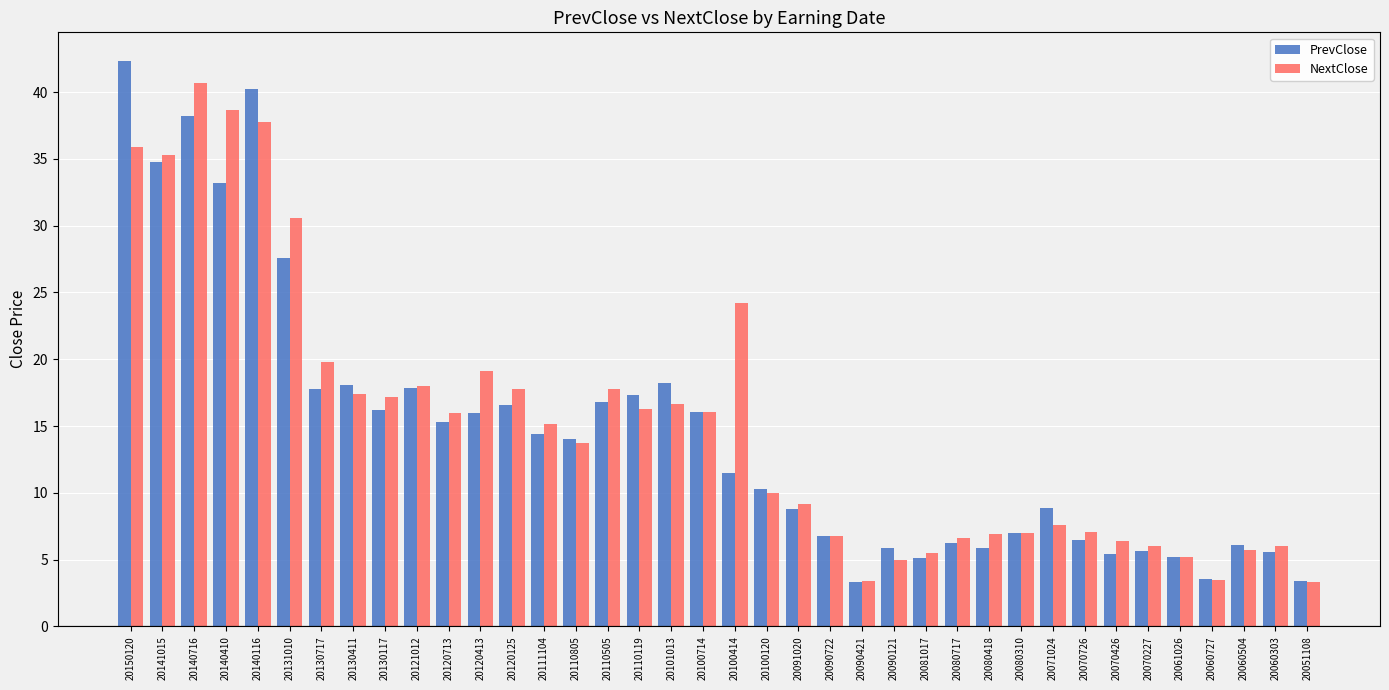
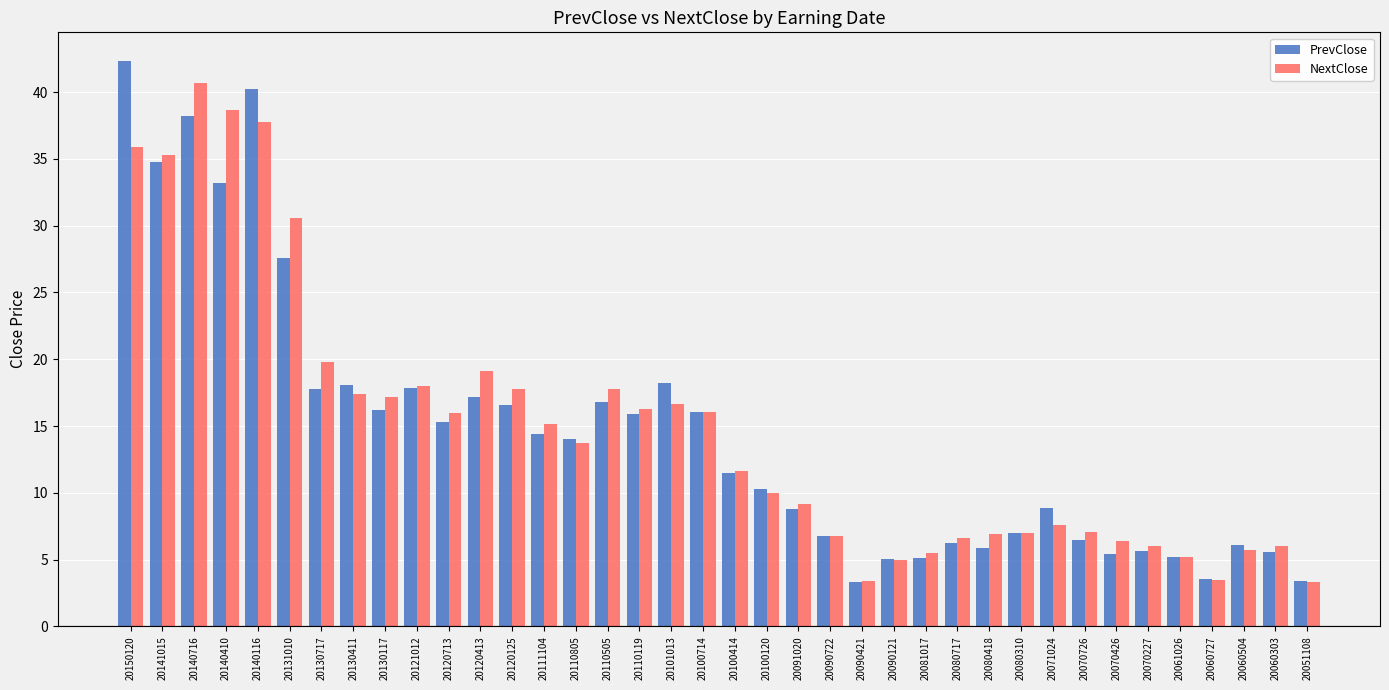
PrevClose, 20120413: 16.0 -> 17.2
PrevClose, 20110119: 17.3 -> 15.9
NextClose, 20100414: 24.2 -> 11.6
PrevClose, 20090121: 5.9 -> 5.1
